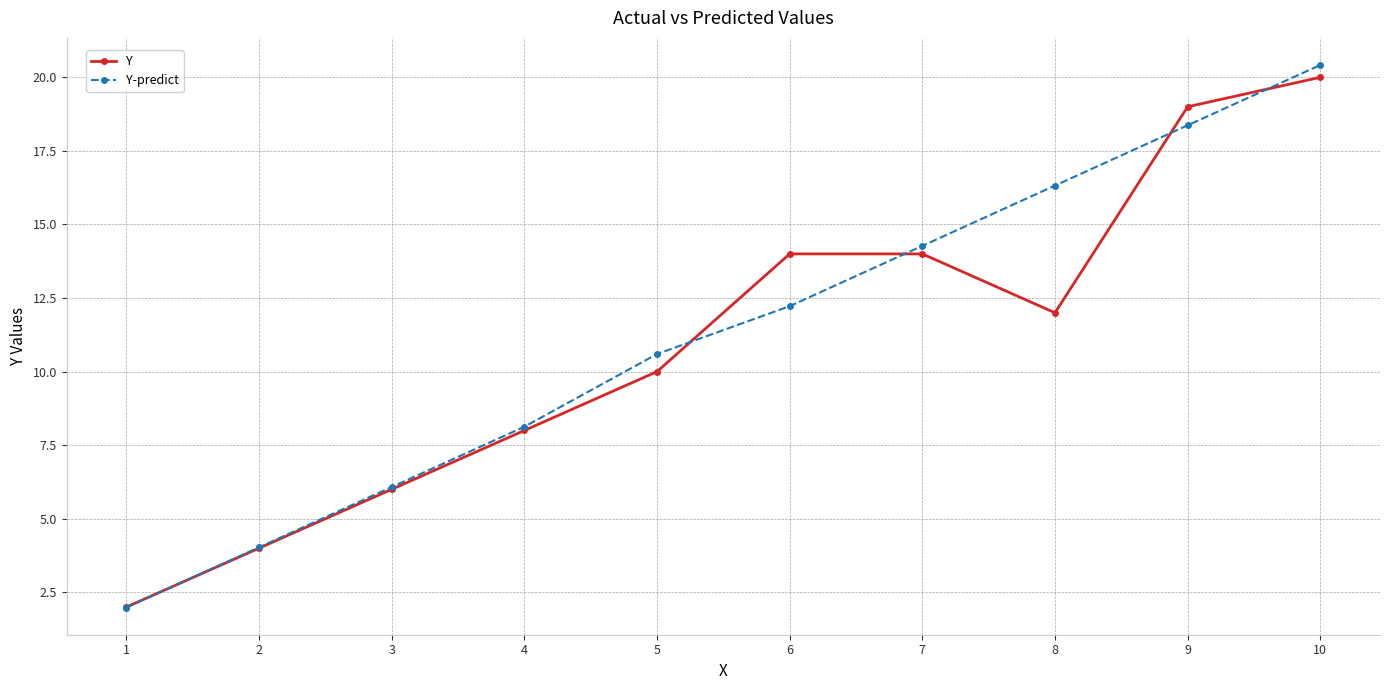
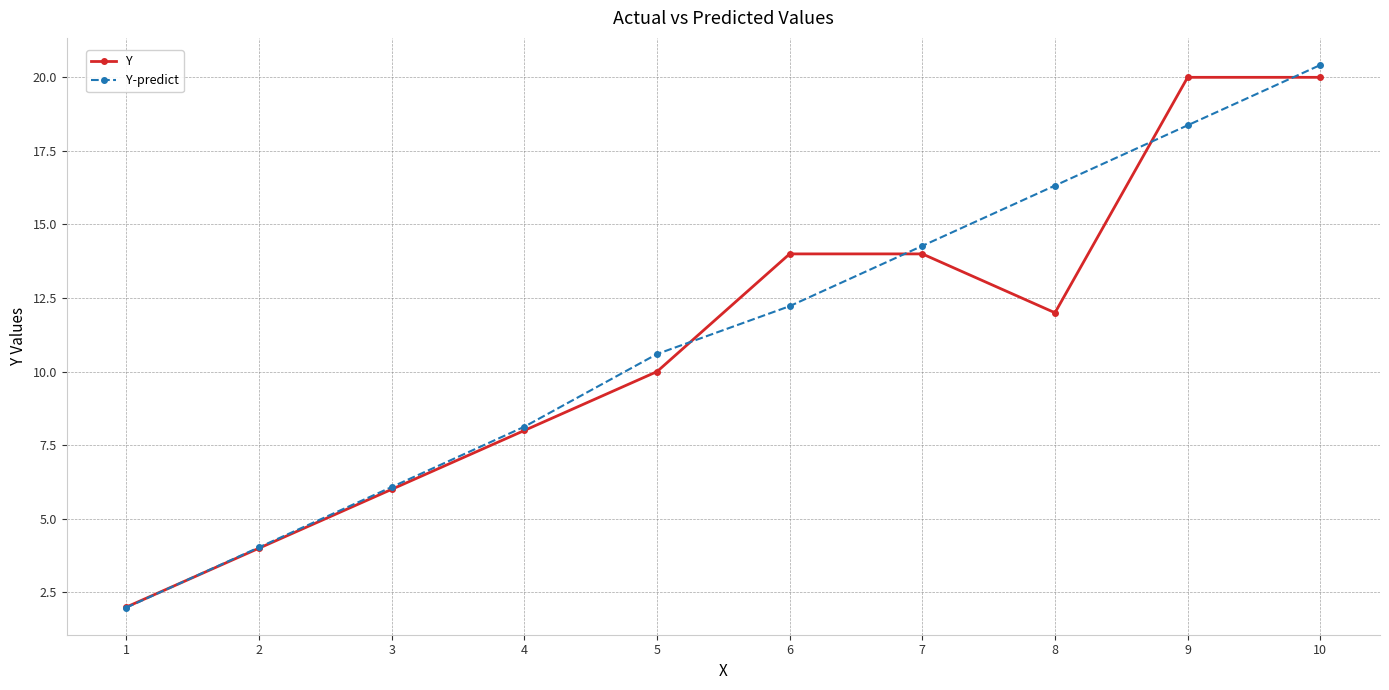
Y, 9: 19 -> 20
